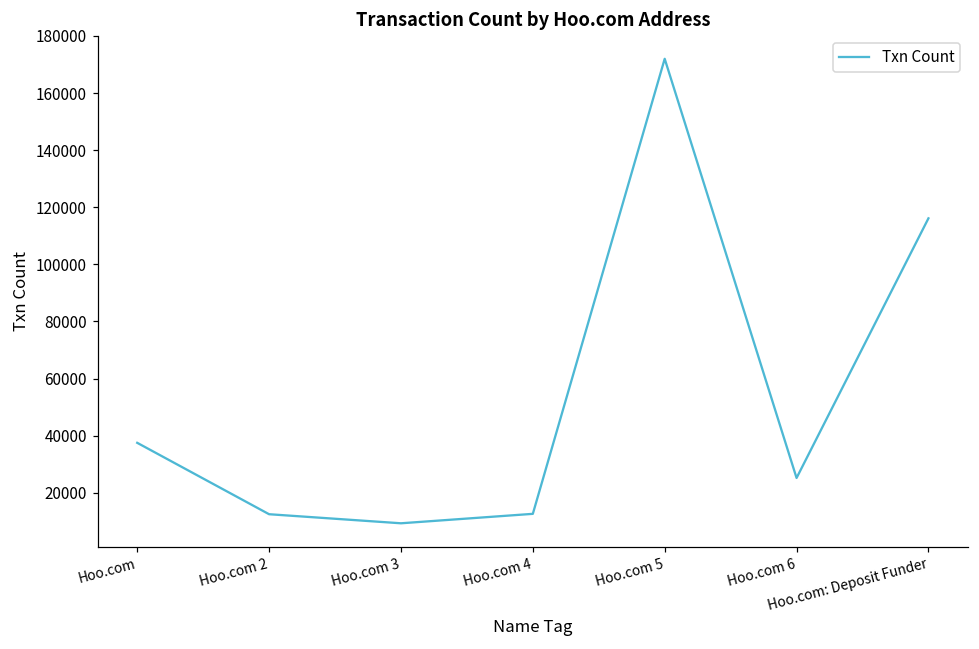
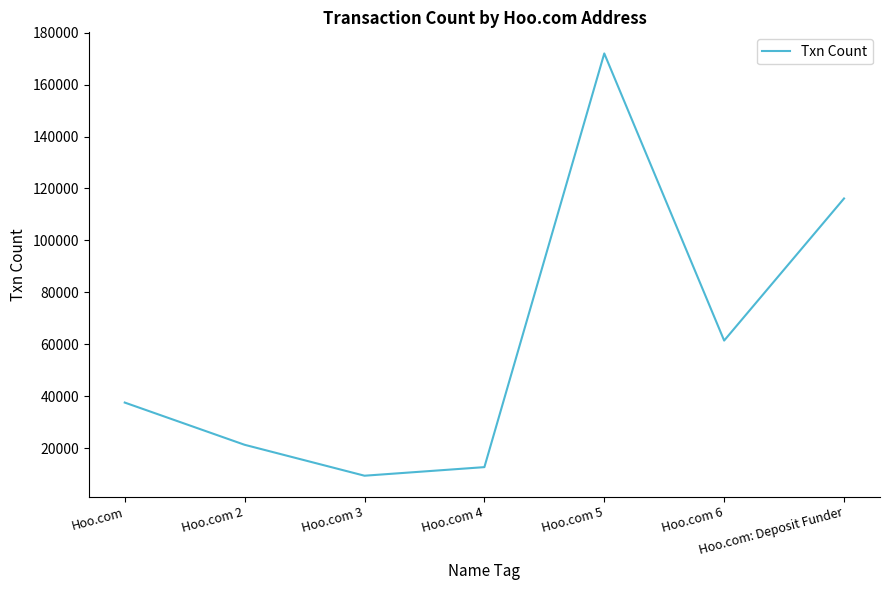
Hoo.com 2: 13000 -> 21000
Hoo.com 6: 25000 -> 61000
